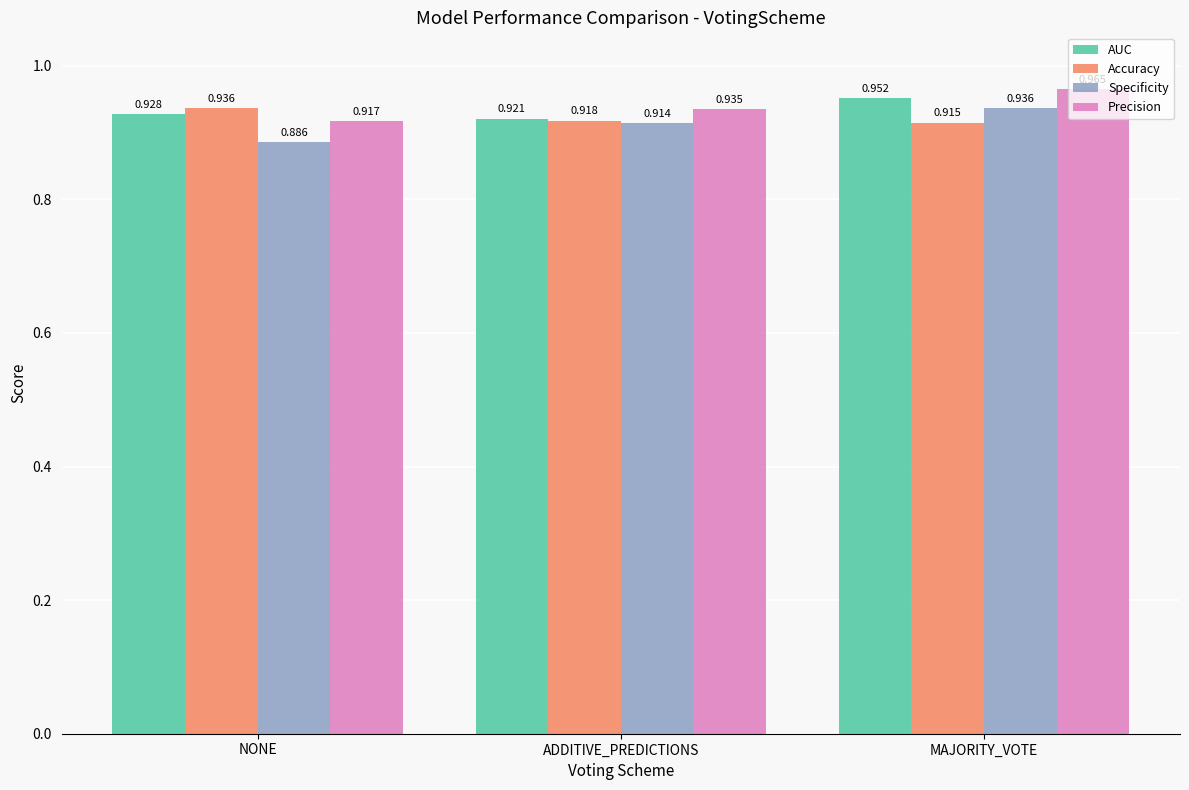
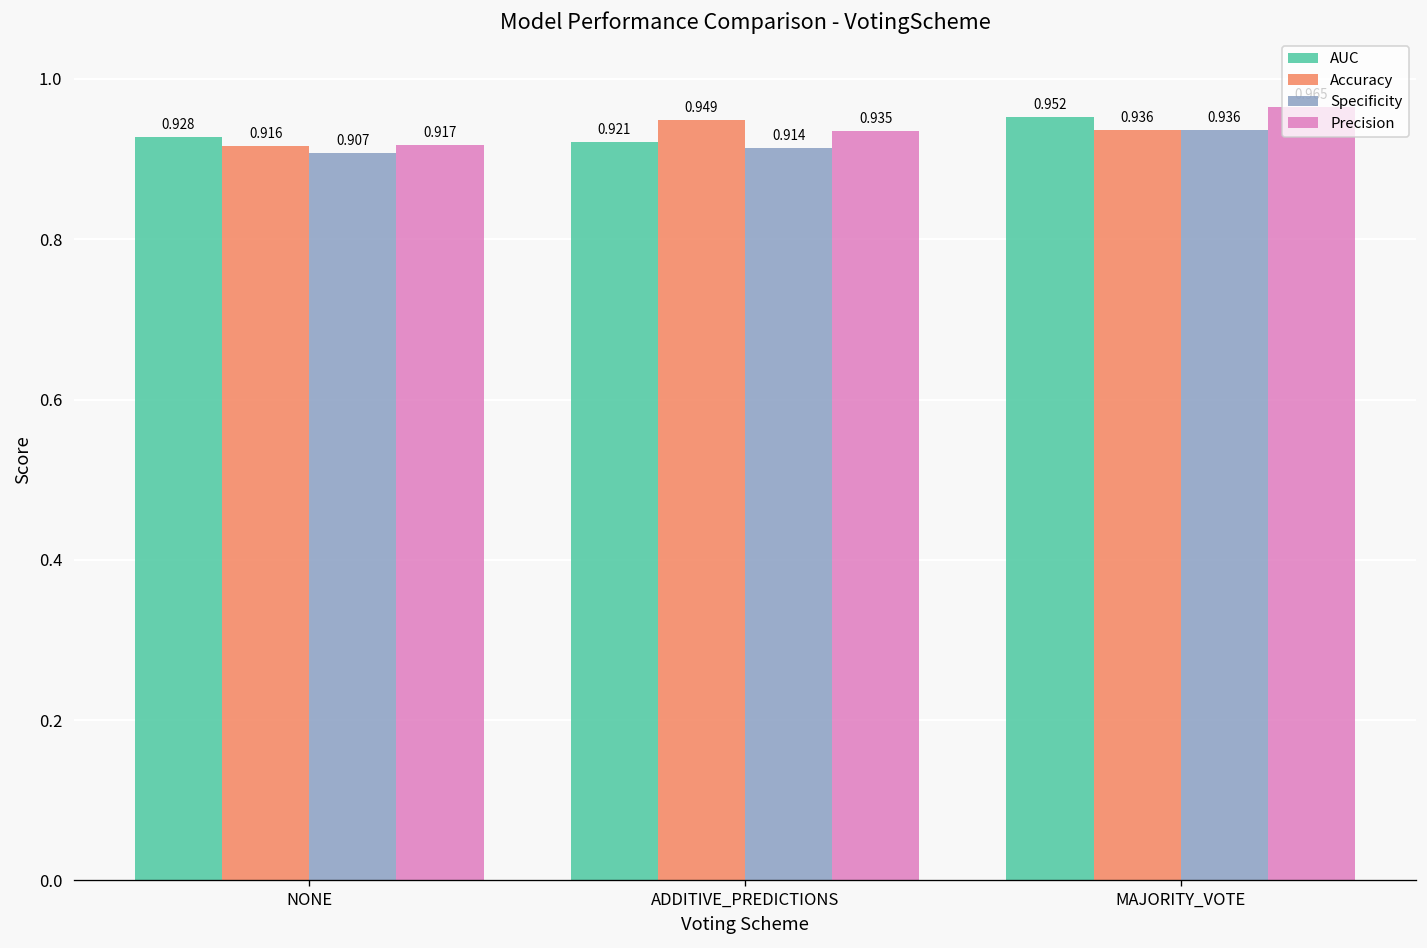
Accuracy, NONE: 0.936 -> 0.916
Specificity, NONE: 0.886 -> 0.907
Accuracy, ADDITIVE_PREDICTIONS: 0.918 -> 0.949
Accuracy, MAJORITY_VOTE: 0.915 -> 0.936
